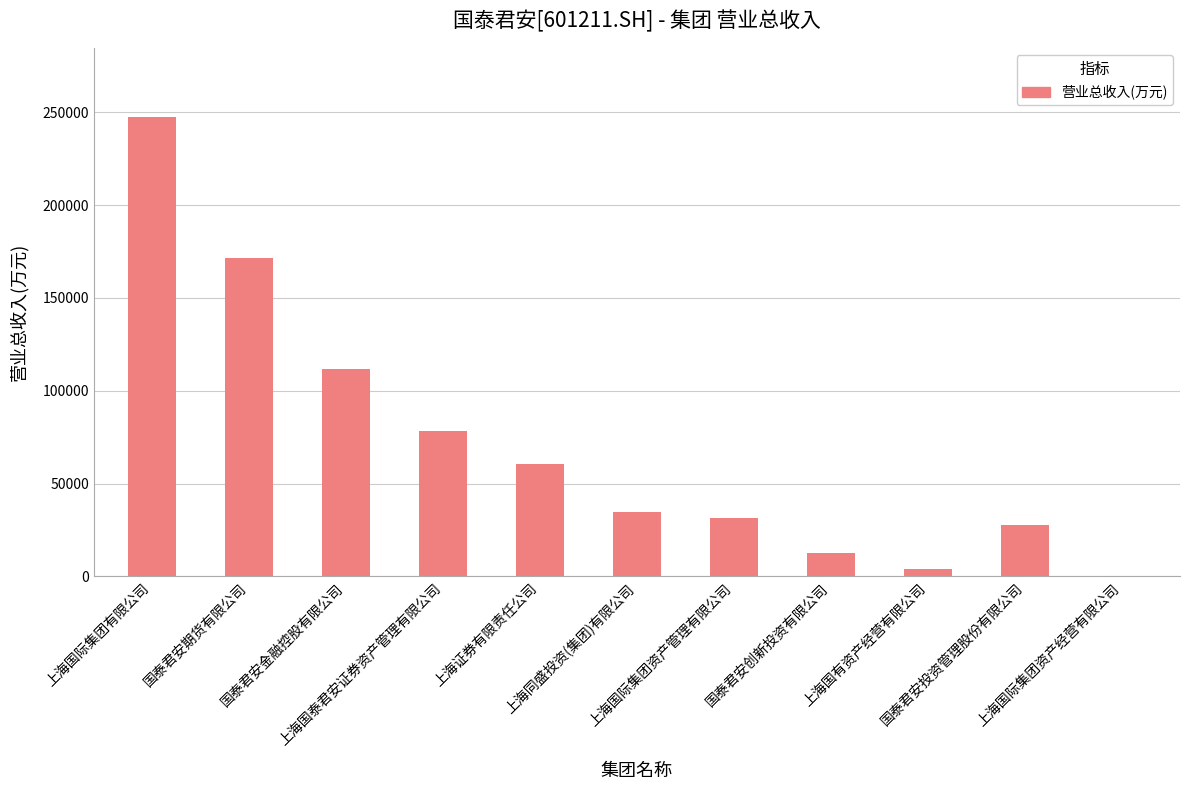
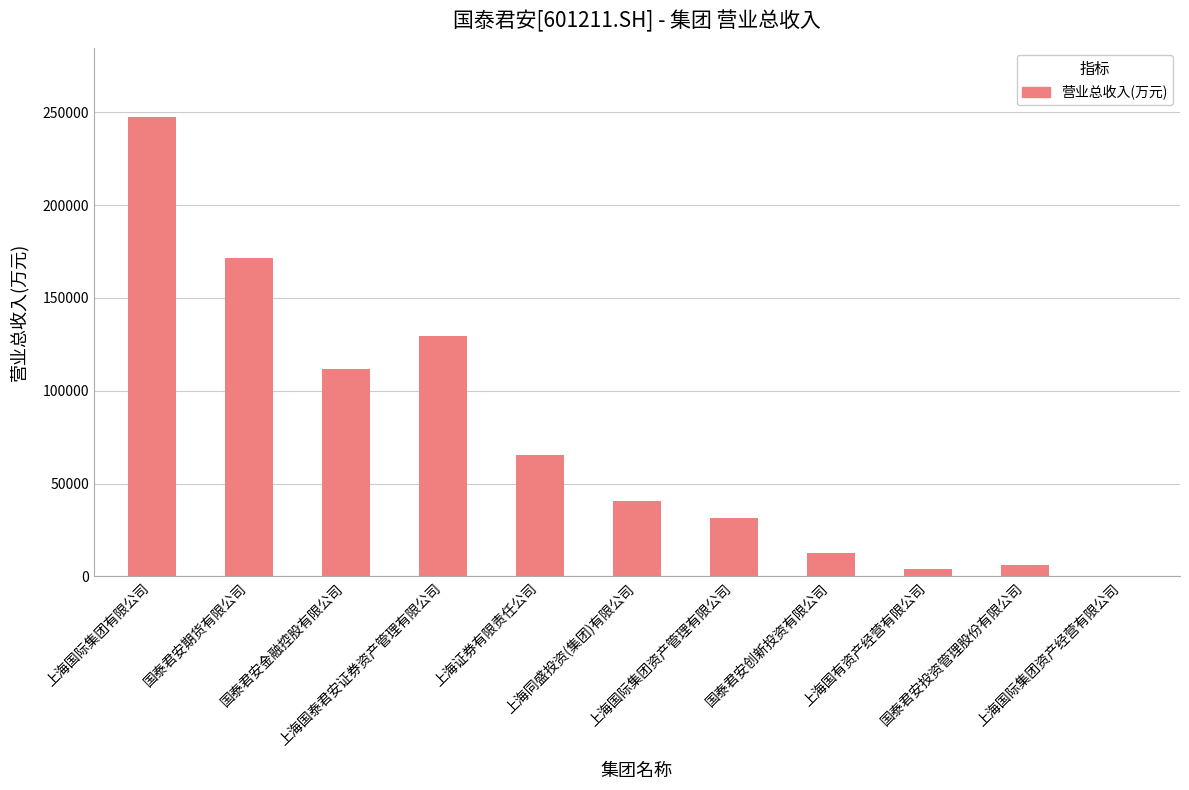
上海国泰君安证券资产管理有限公司: 78000 -> 129000
上海证券有限责任公司: 61000 -> 66000
上海同盛投资(集团)有限公司: 35000 -> 41000
国泰君安投资管理股份有限公司: 27000 -> 6000
